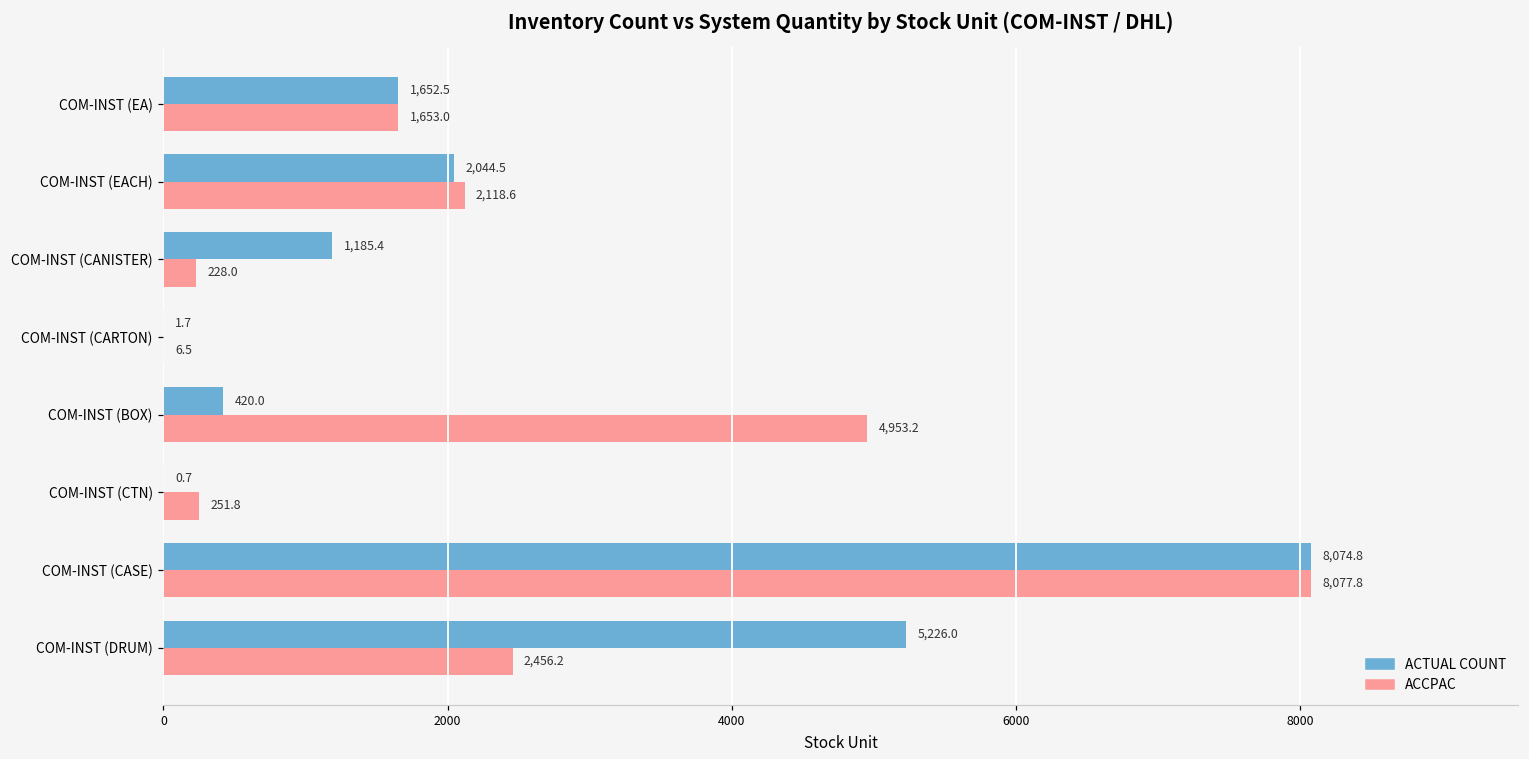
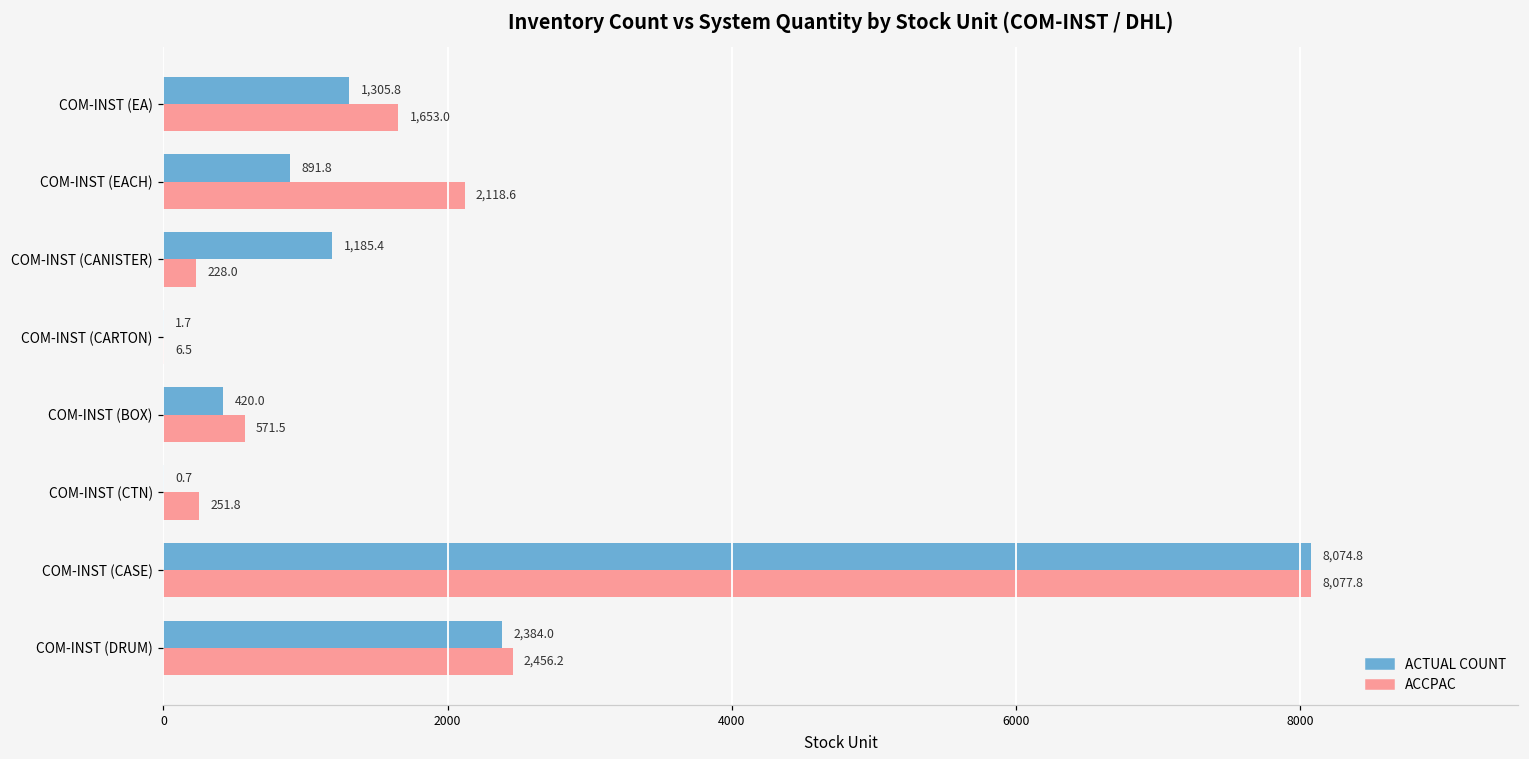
ACTUAL COUNT, COM-INST (EA): 1,652.5 -> 1,305.8
ACTUAL COUNT, COM-INST (EACH): 2,044.5 -> 891.8
ACCPAC, COM-INST (BOX): 4,953.2 -> 571.5
ACTUAL COUNT, COM-INST (DRUM): 5,226.0 -> 2,384.0
